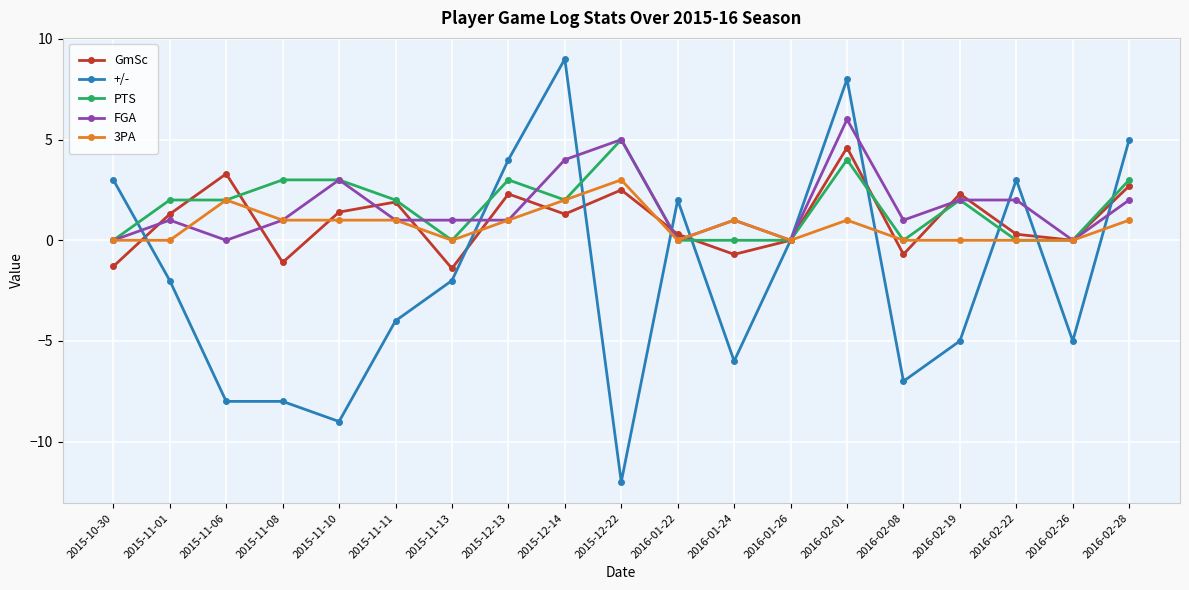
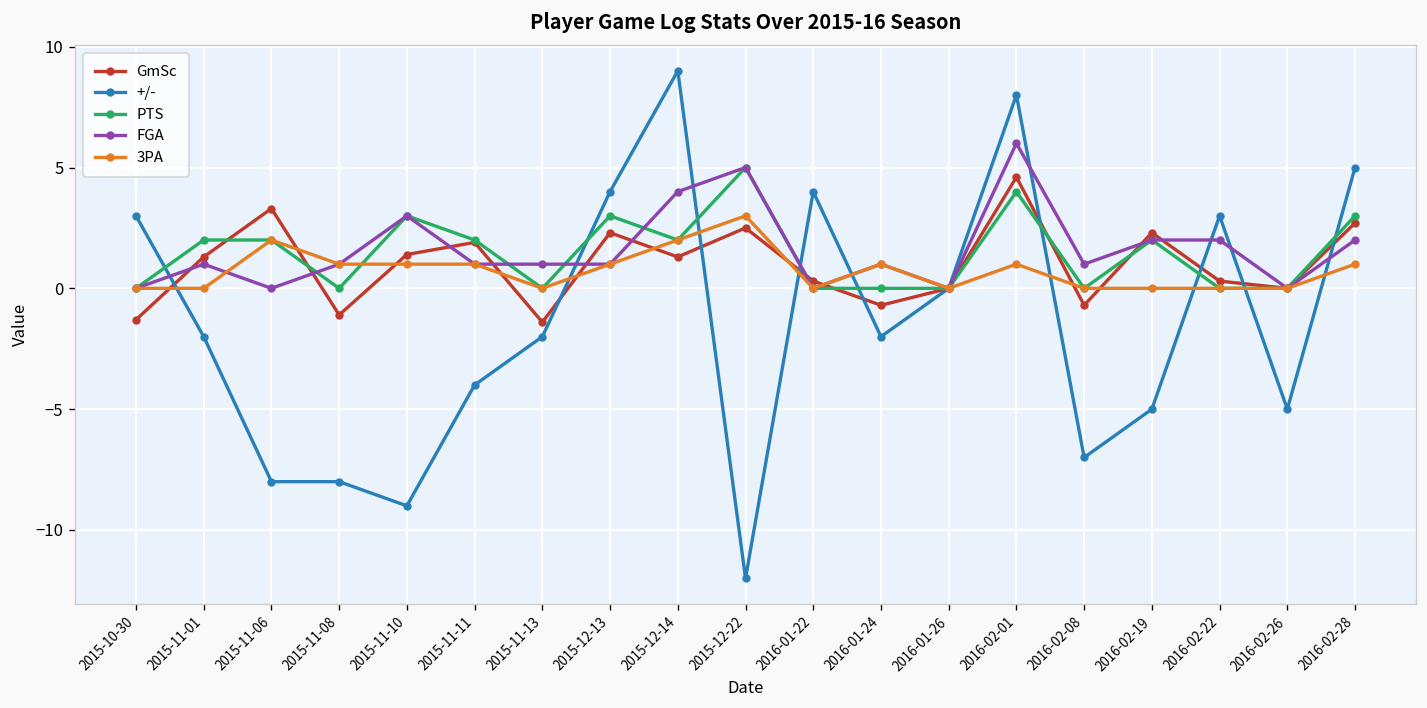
PTS, 2015-11-08: 3 -> 0
+/-, 2016-01-22: 2 -> 4
+/-, 2016-01-24: -6 -> -2
